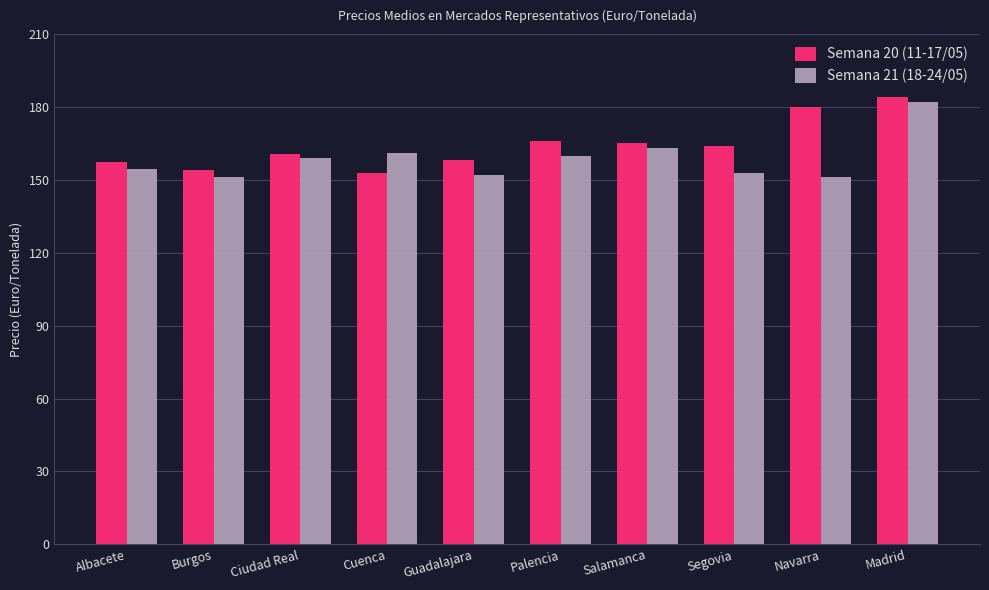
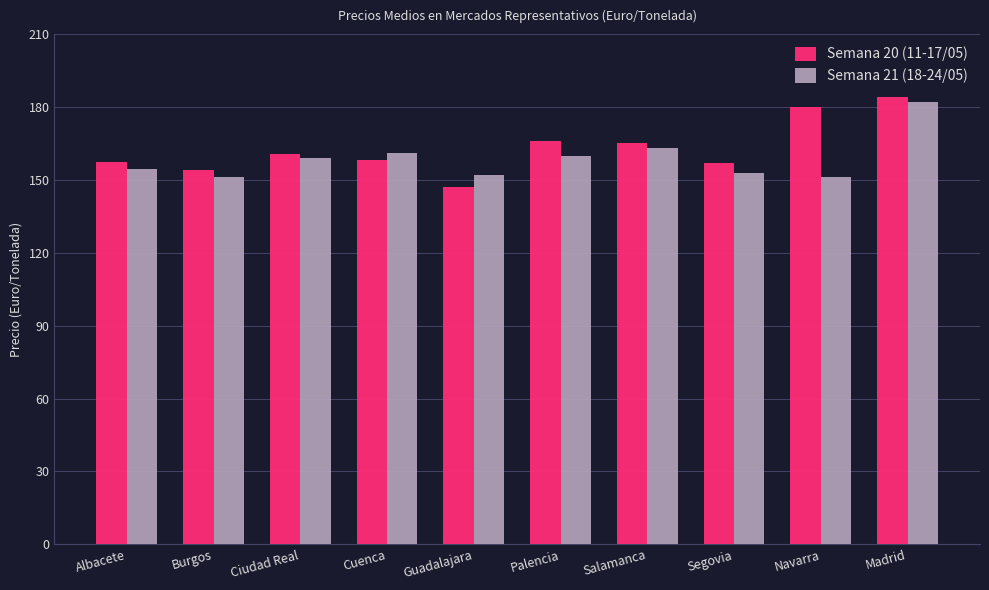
Semana 20 (11-17/05), Cuenca: 153 -> 158
Semana 20 (11-17/05), Guadalajara: 158 -> 147
Semana 20 (11-17/05), Segovia: 164 -> 157
